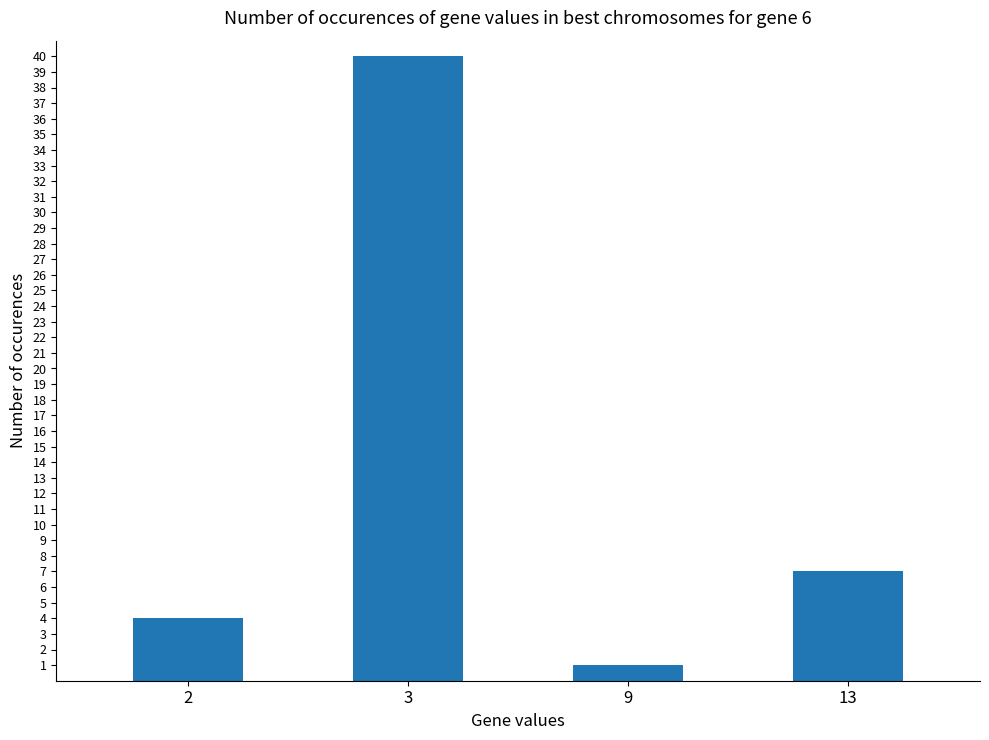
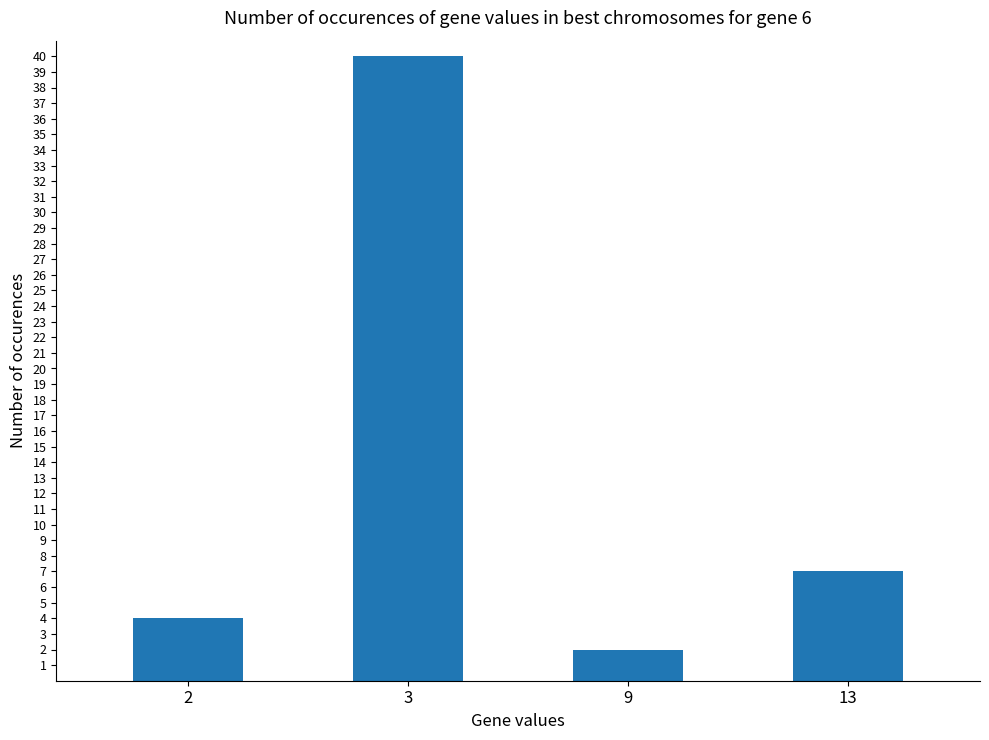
9: 1 -> 2
